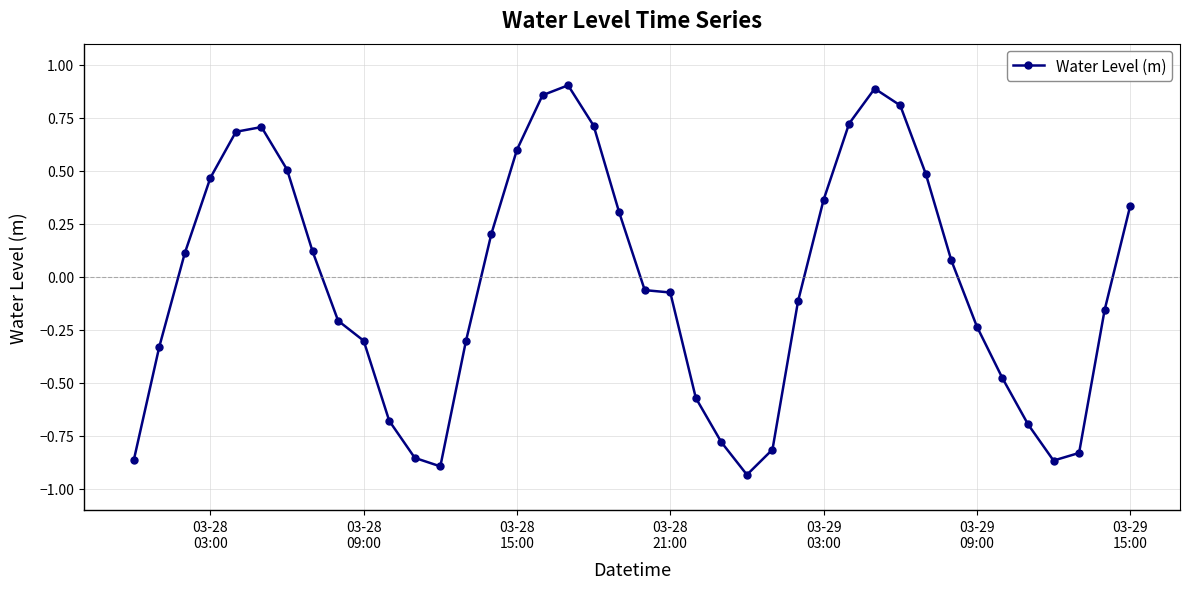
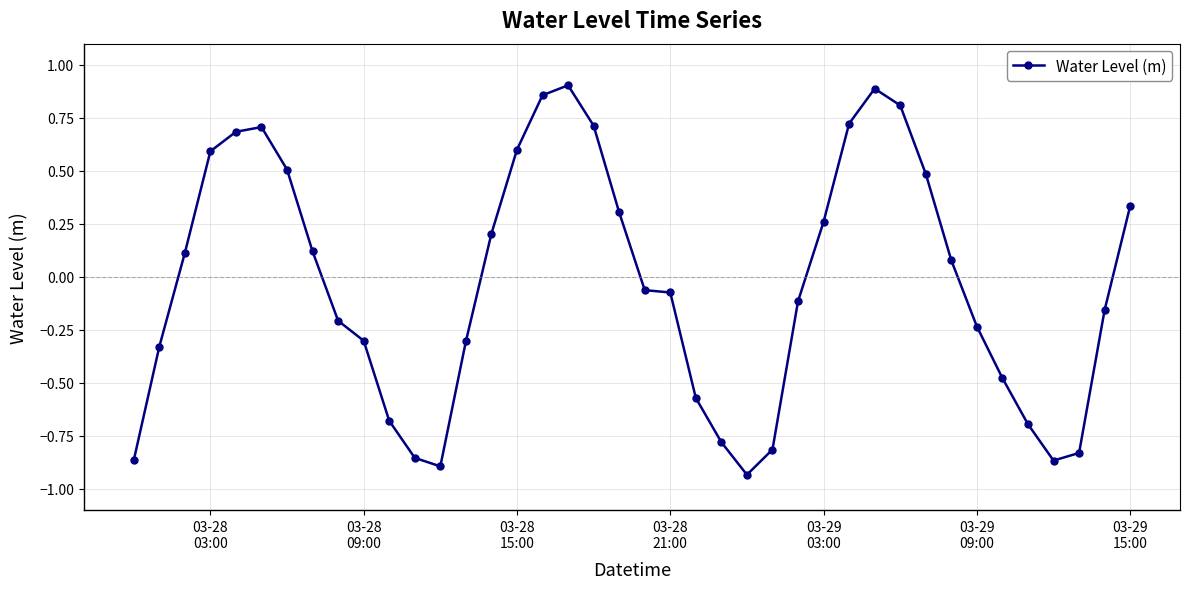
03-28 03:00: 0.47 -> 0.59
03-29 03:00: 0.36 -> 0.26
